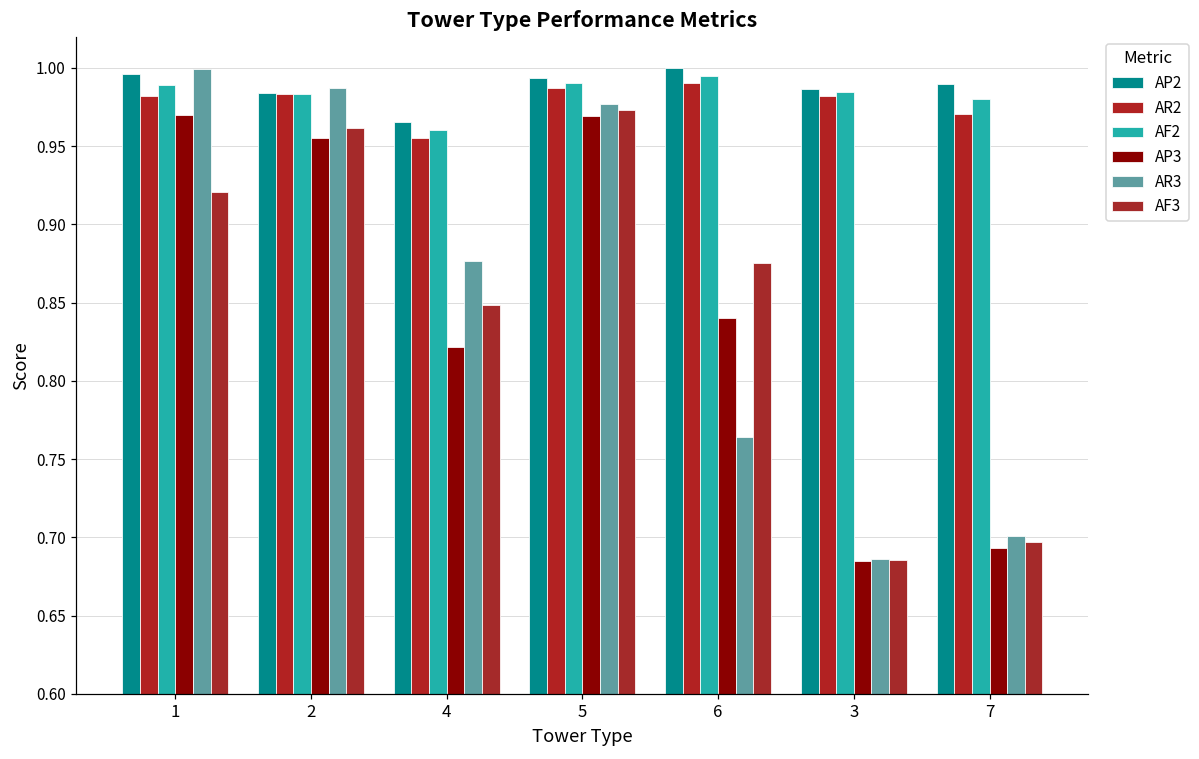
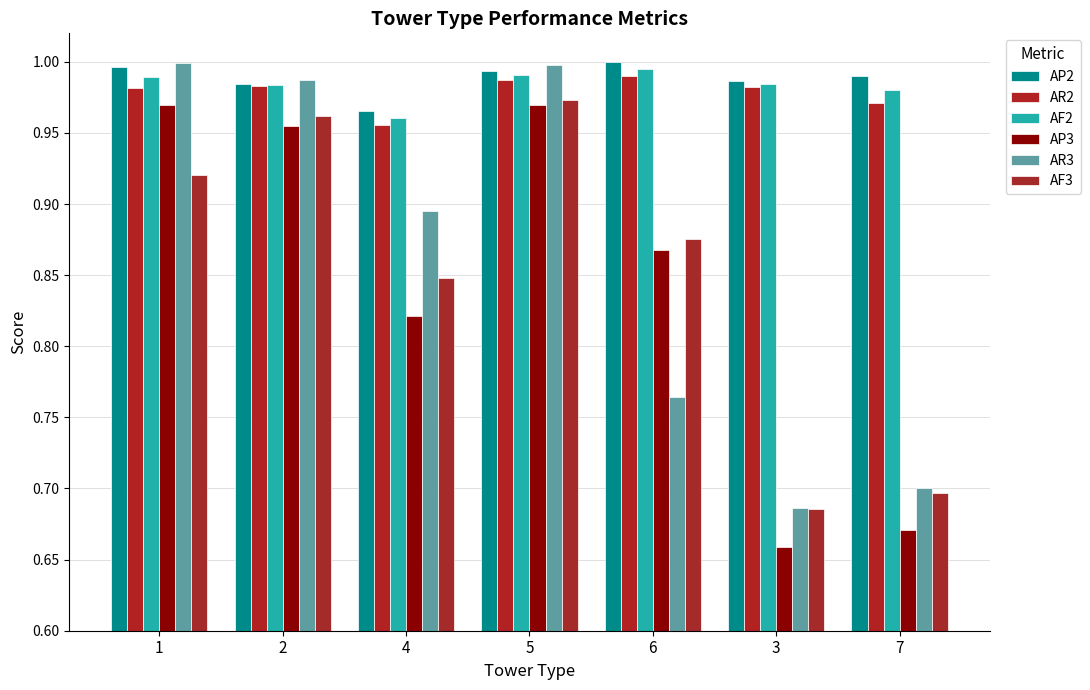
AR3, 4: 0.877 -> 0.895
AR3, 5: 0.977 -> 0.998
AP3, 6: 0.840 -> 0.868
AP3, 3: 0.685 -> 0.659
AP3, 7: 0.693 -> 0.671
